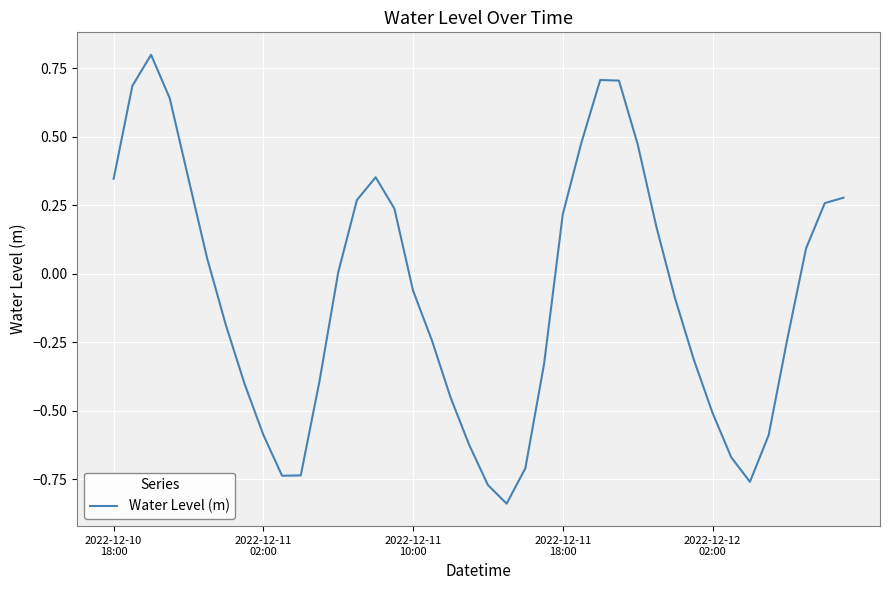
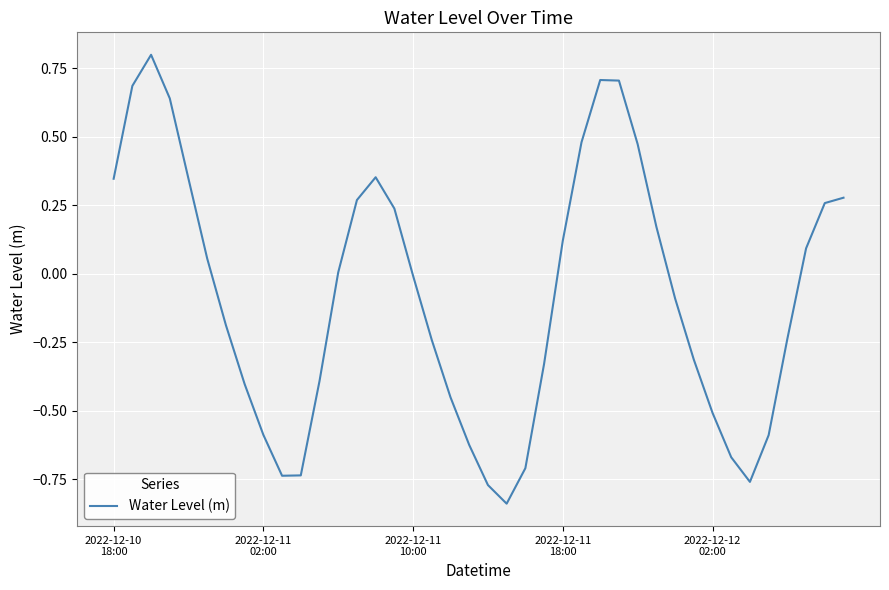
2022-12-11 10:00: -0.06 -> -0.01
2022-12-11 18:00: 0.22 -> 0.12
